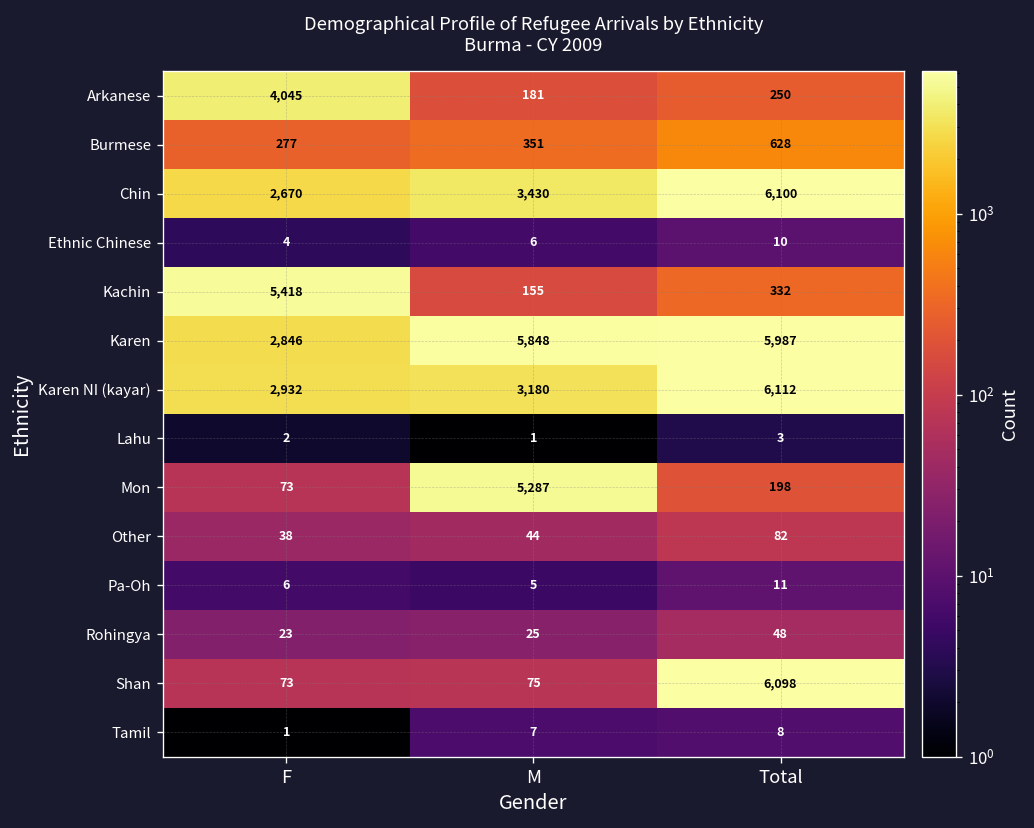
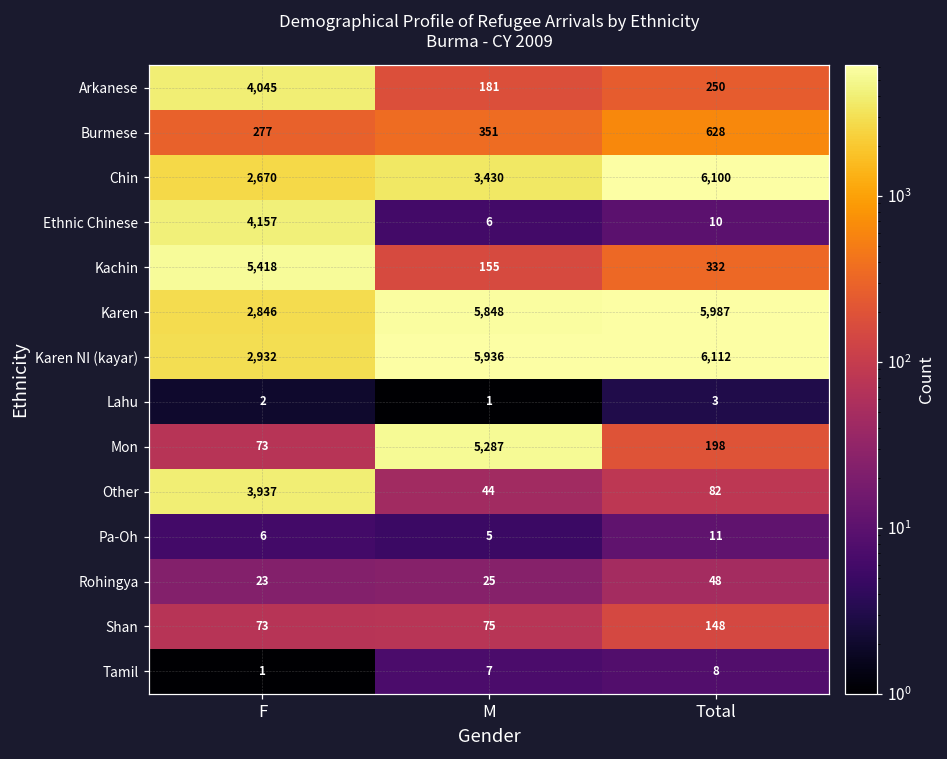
Ethnic Chinese, F: 4 -> 4,157
Karen NI (kayar), M: 3,180 -> 5,936
Other, F: 38 -> 3,937
Shan, Total: 6,098 -> 148
